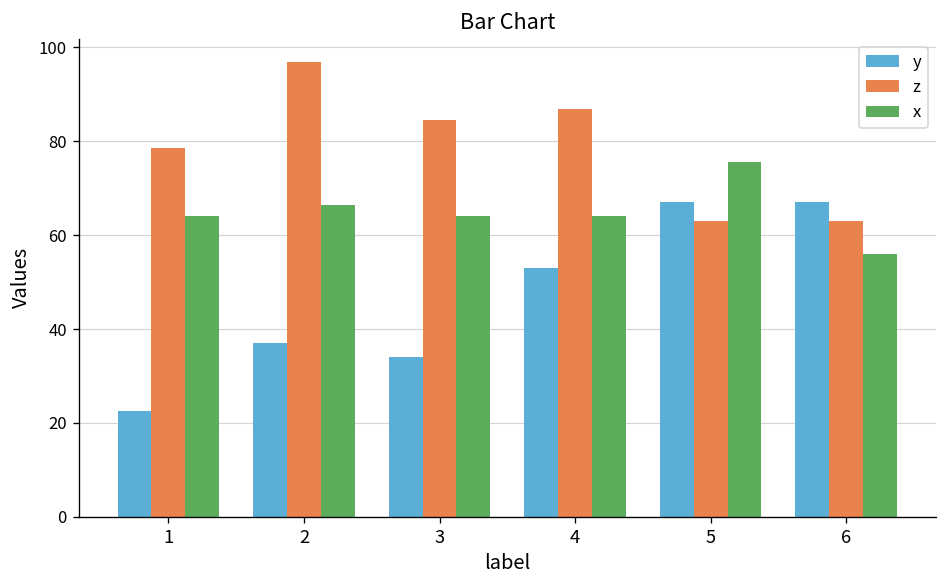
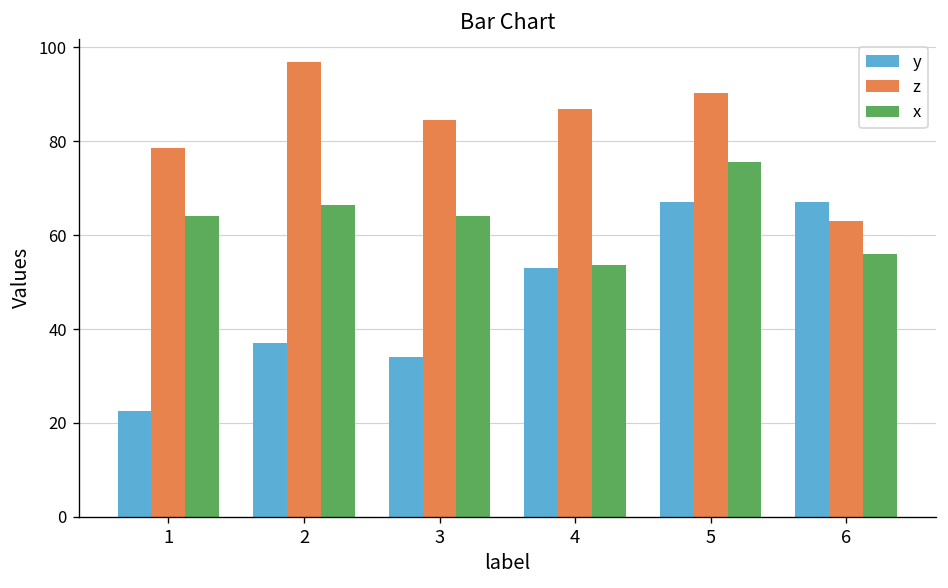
x, 4: 64 -> 54
z, 5: 63 -> 90
